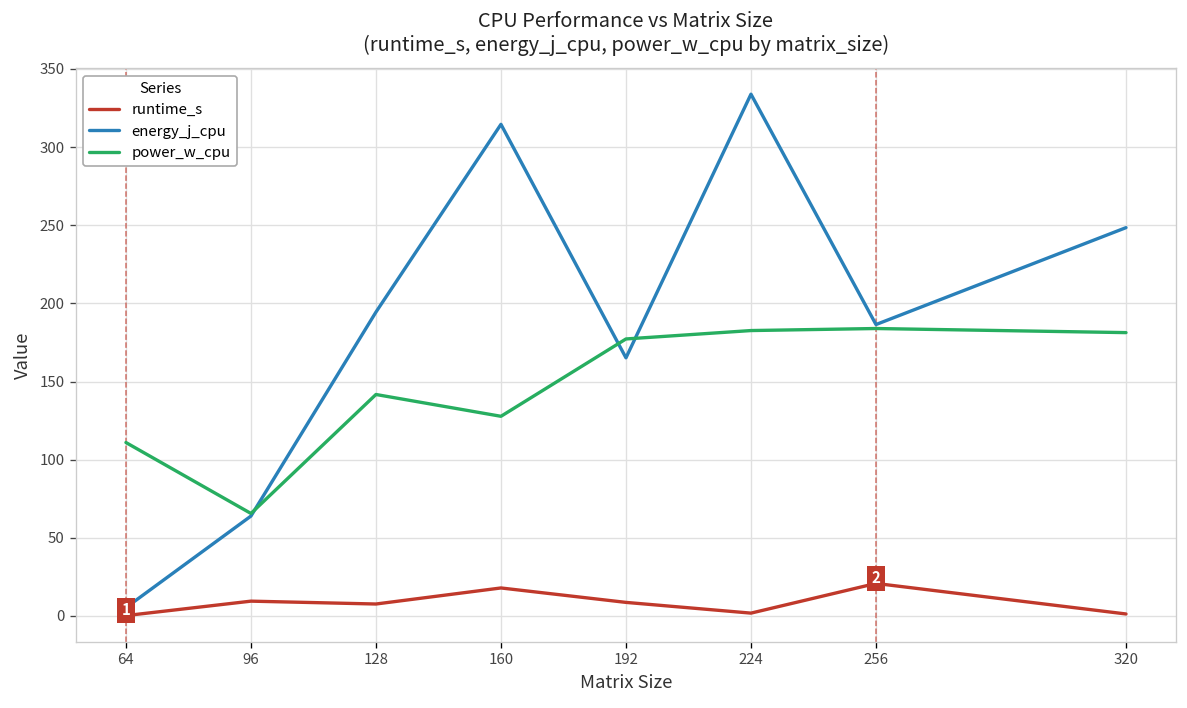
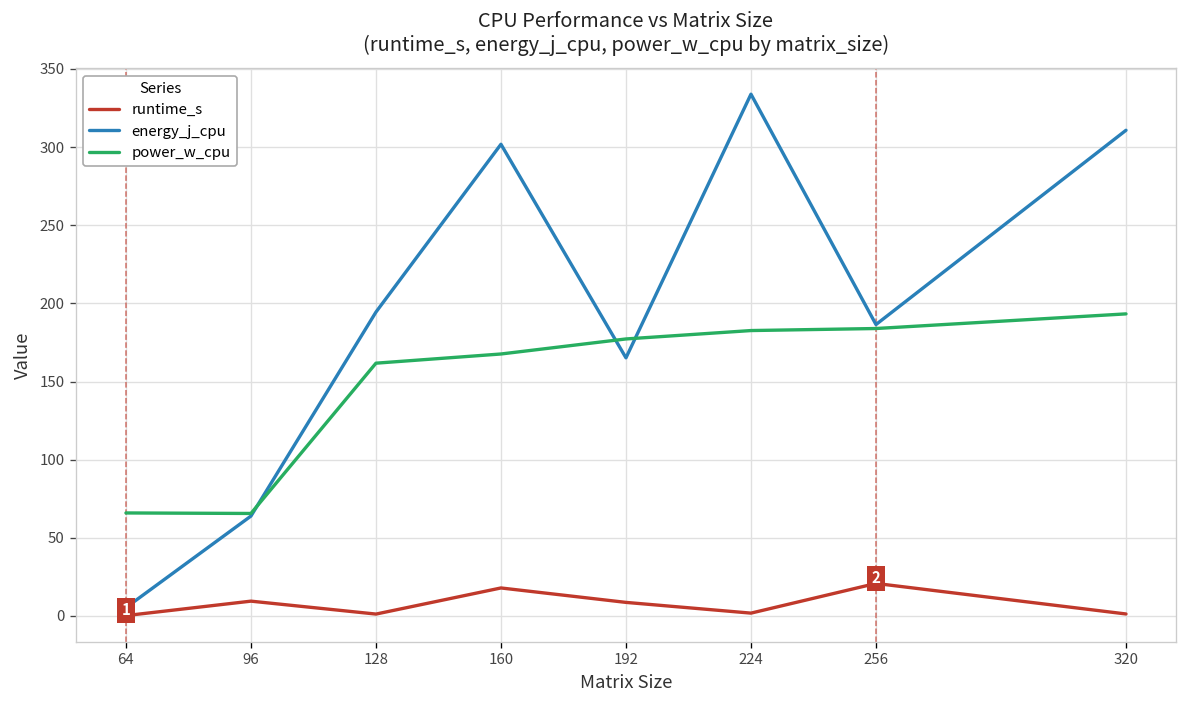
power_w_cpu, 64: 111 -> 66
runtime_s, 128: 8 -> 1
power_w_cpu, 128: 142 -> 162
energy_j_cpu, 160: 315 -> 302
power_w_cpu, 160: 128 -> 168
energy_j_cpu, 320: 248 -> 311
power_w_cpu, 320: 181 -> 193
